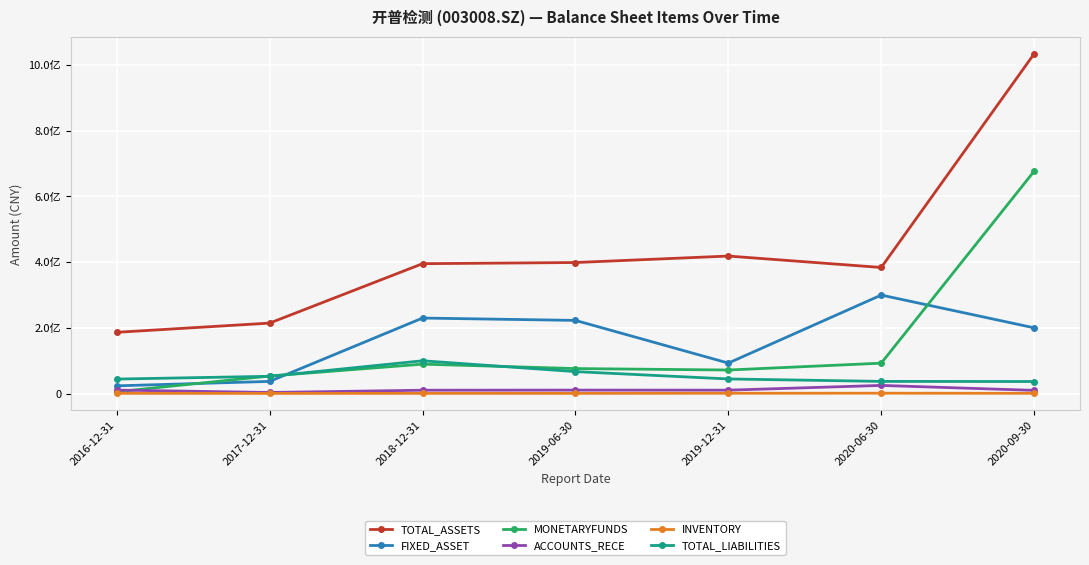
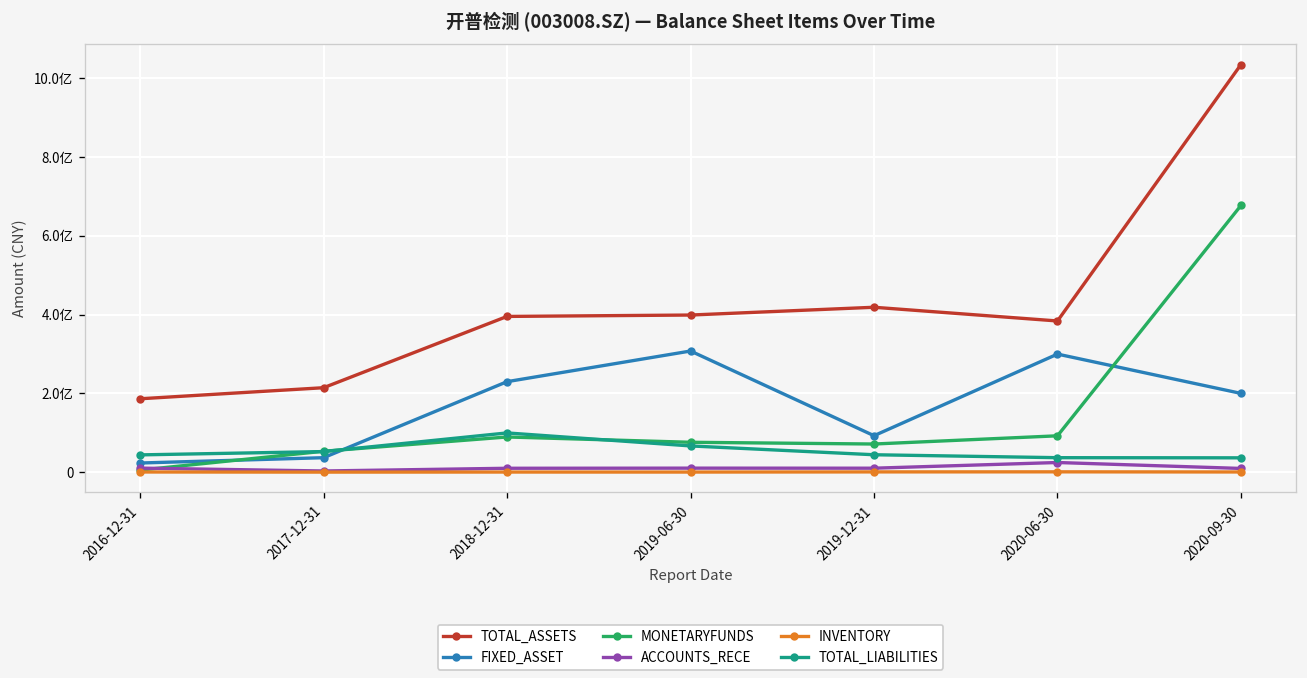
FIXED_ASSET, 2019-06-30: 2.2亿 -> 3.1亿
